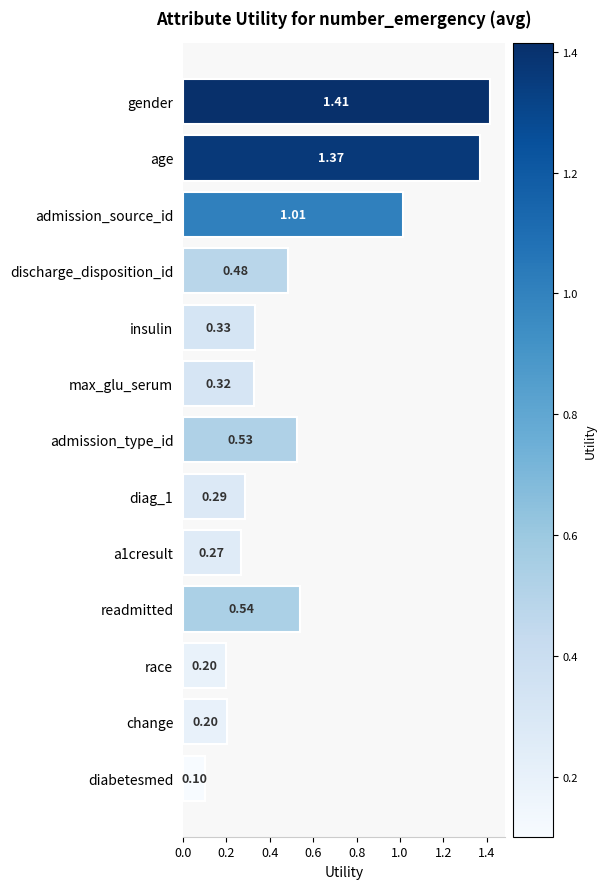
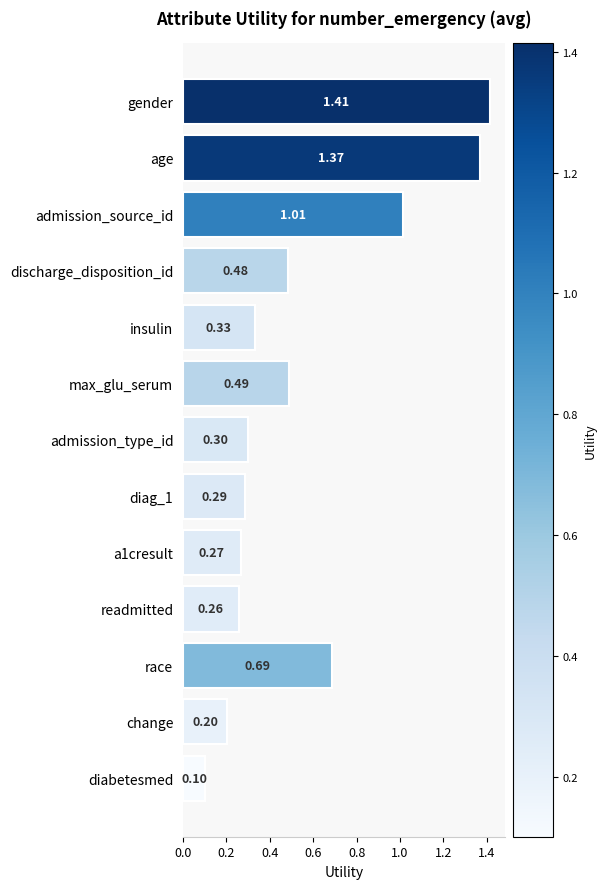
max_glu_serum: 0.32 -> 0.49
admission_type_id: 0.53 -> 0.30
readmitted: 0.54 -> 0.26
race: 0.20 -> 0.69
